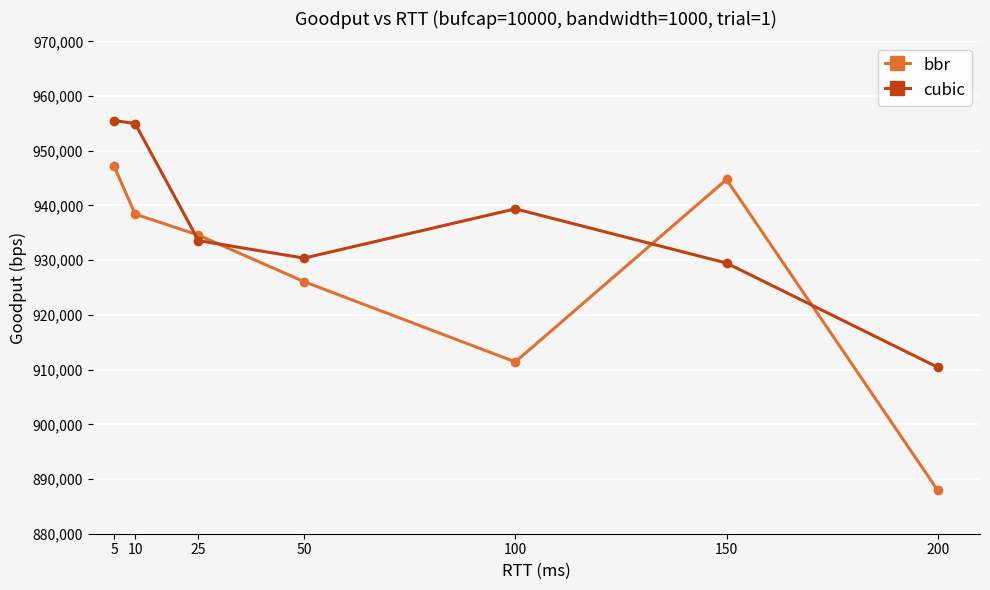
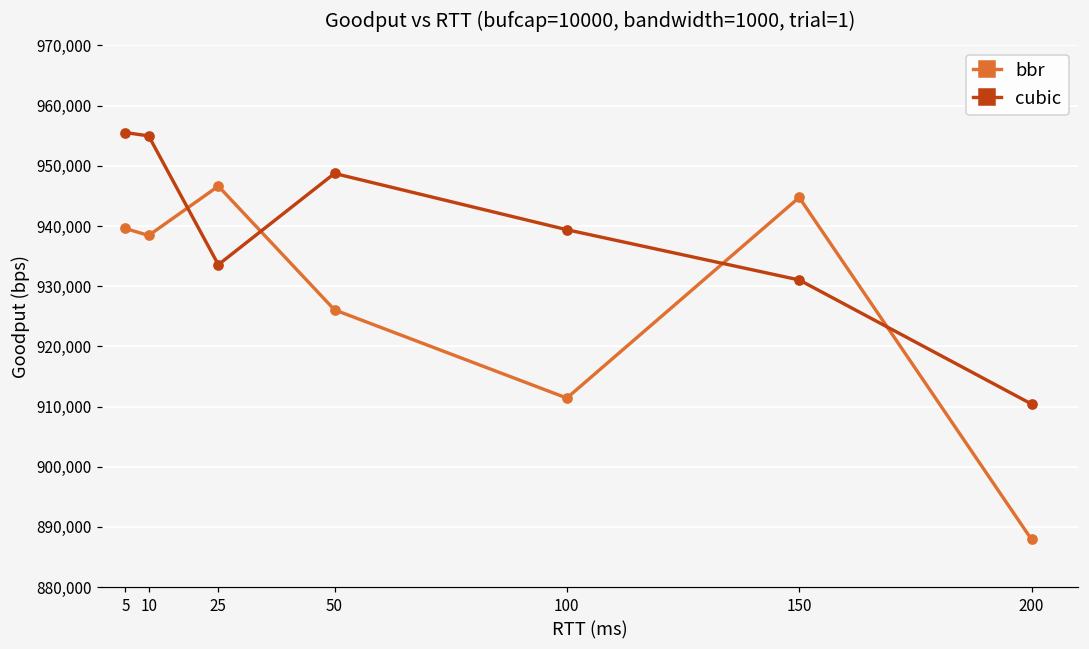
bbr, 5: 947,000 -> 940,000
bbr, 25: 935,000 -> 947,000
cubic, 50: 930,000 -> 949,000
cubic, 150: 929,000 -> 931,000
